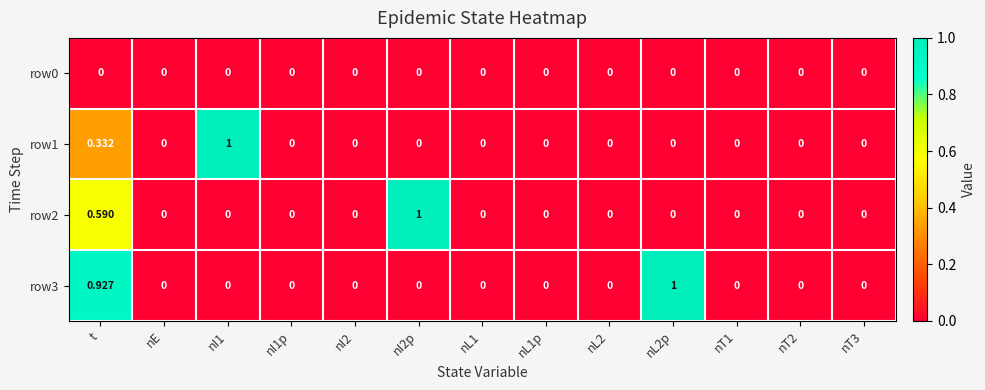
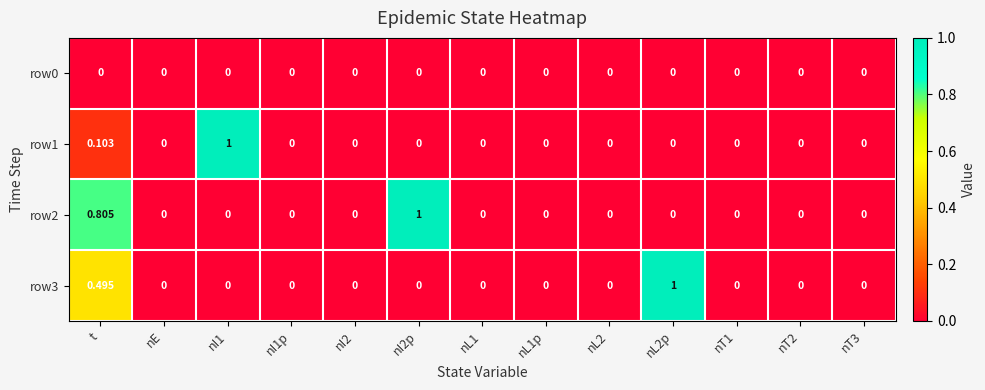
row1, t: 0.332 -> 0.103
row2, t: 0.590 -> 0.805
row3, t: 0.927 -> 0.495
